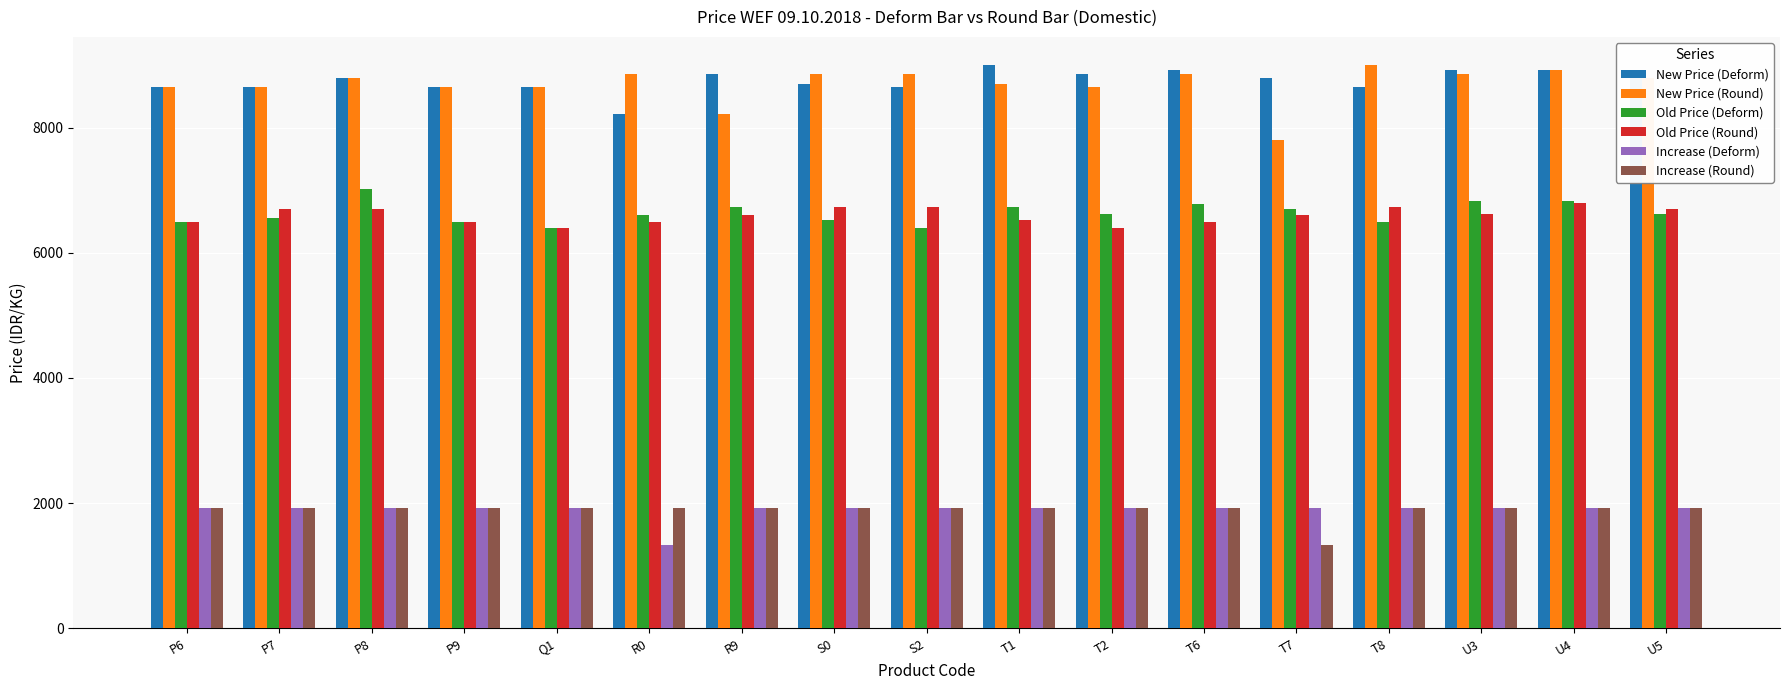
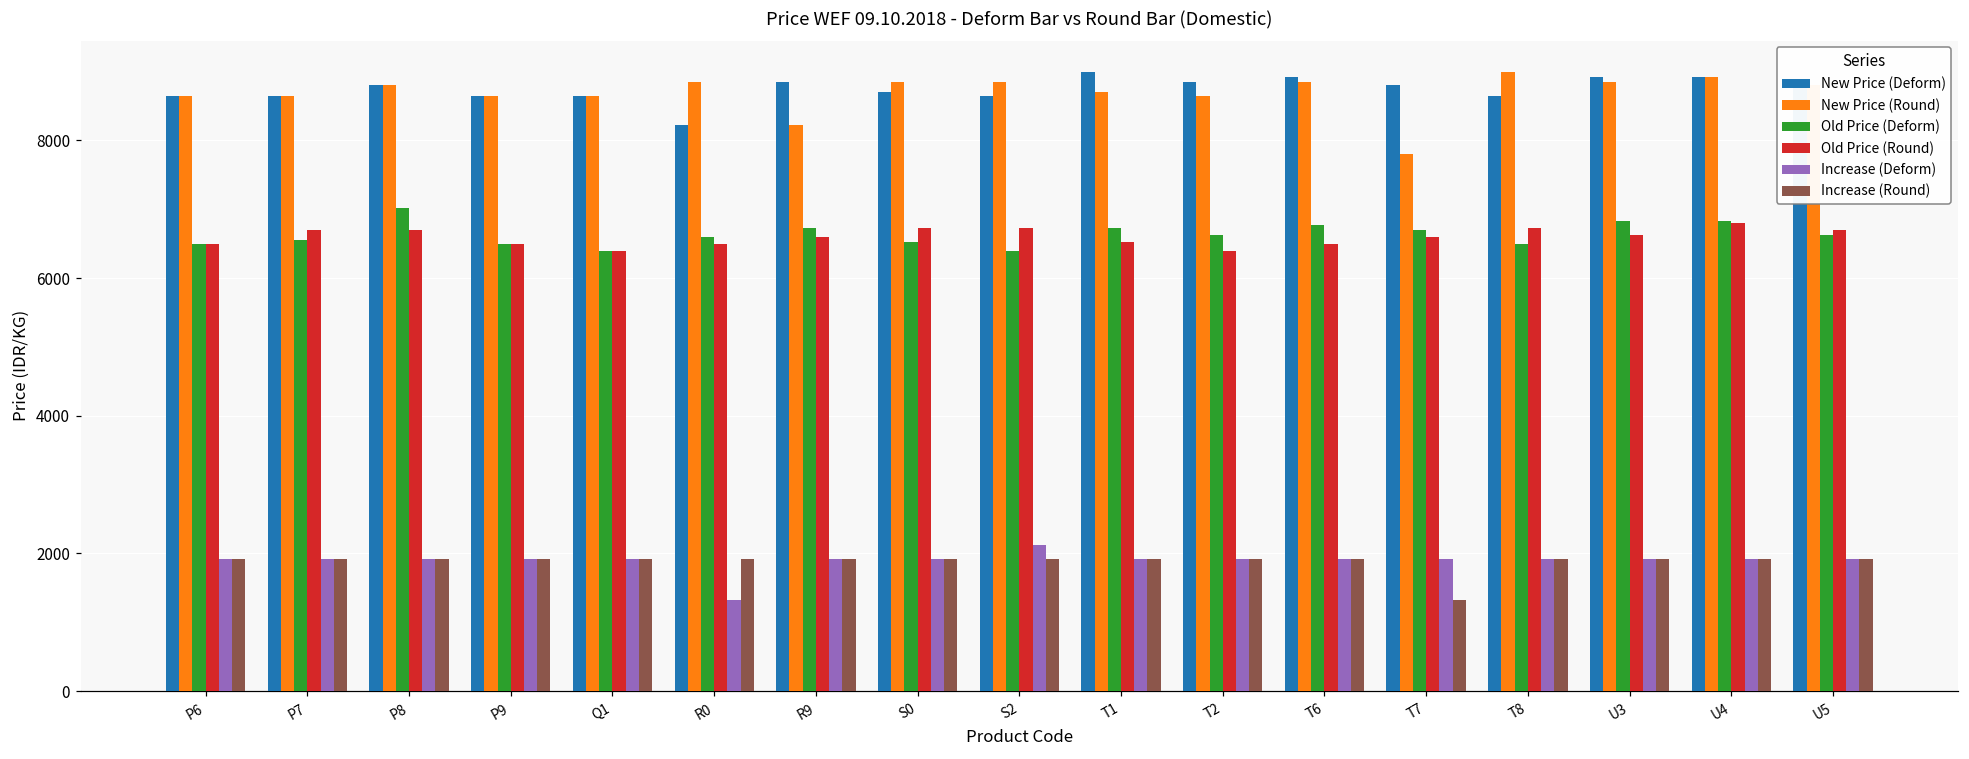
Increase (Deform), S2: 1900 -> 2100
